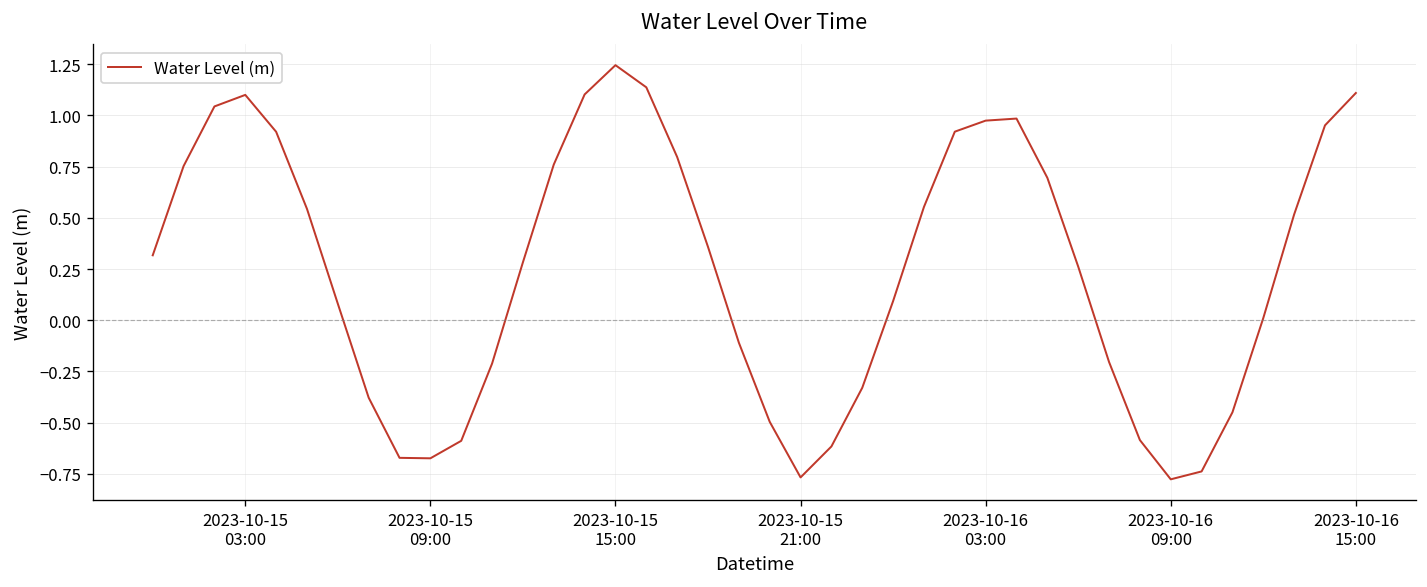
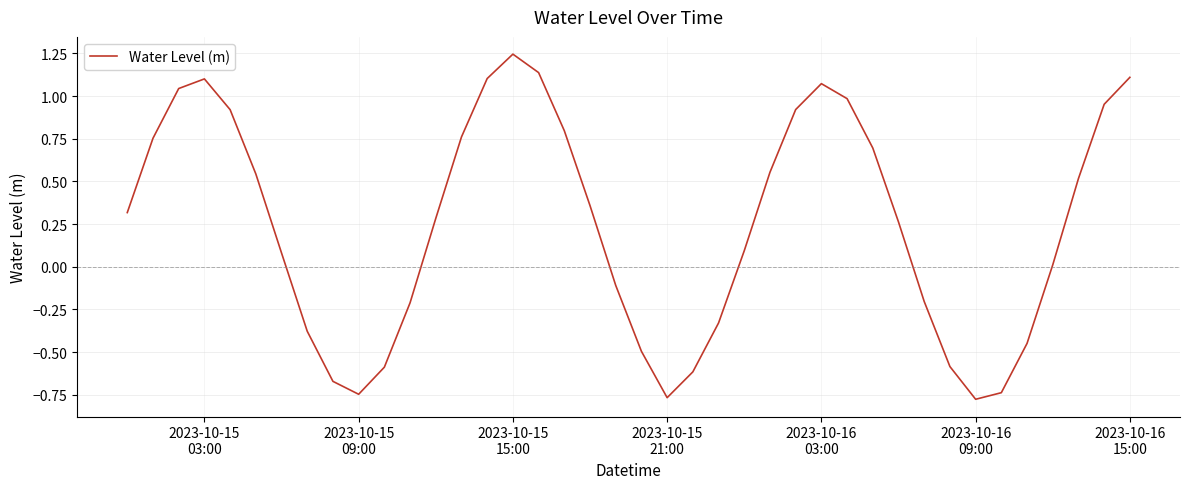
2023-10-15 09:00: -0.67 -> -0.75
2023-10-16 03:00: 0.97 -> 1.07
